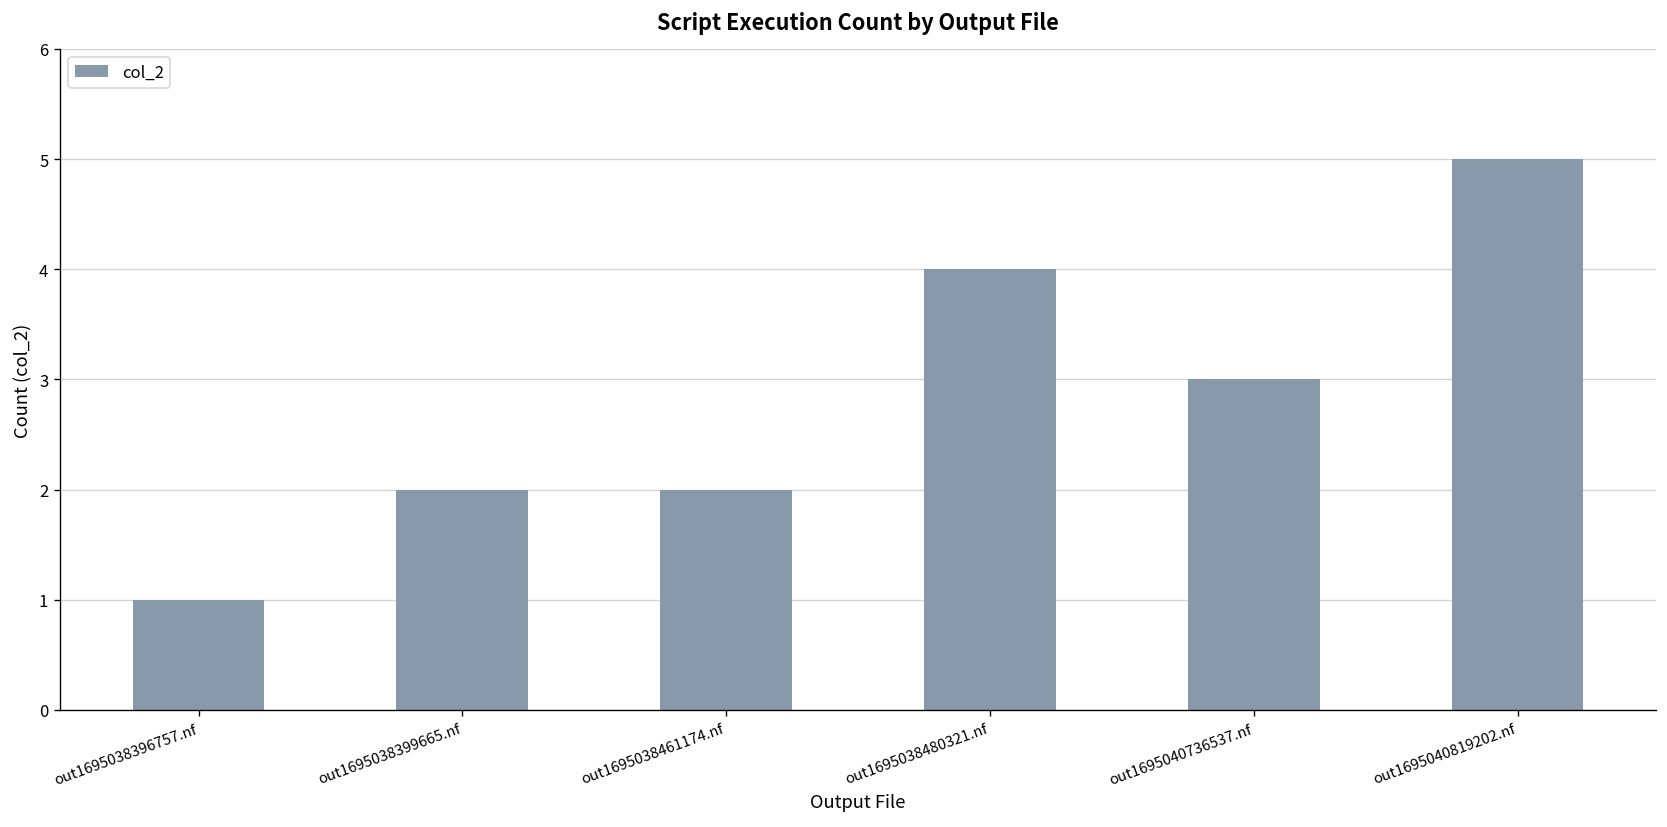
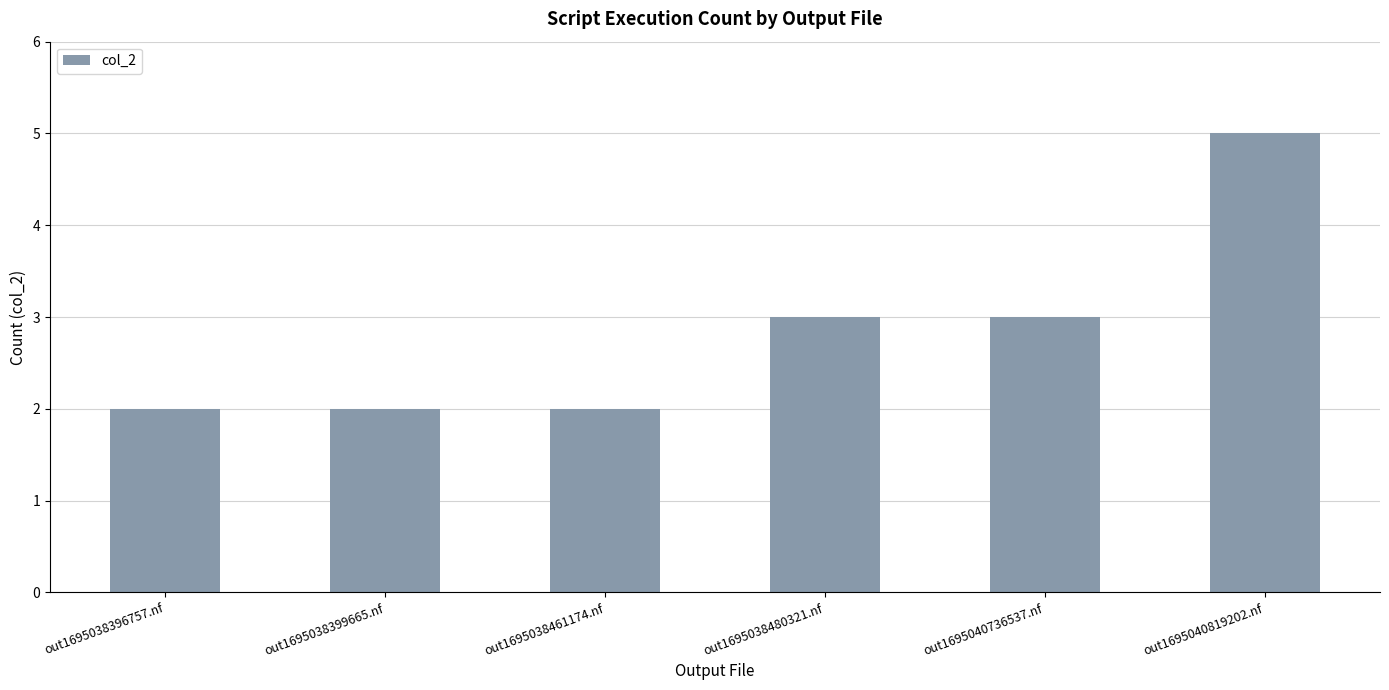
out1695038396757.nf: 1 -> 2
out1695038480321.nf: 4 -> 3
